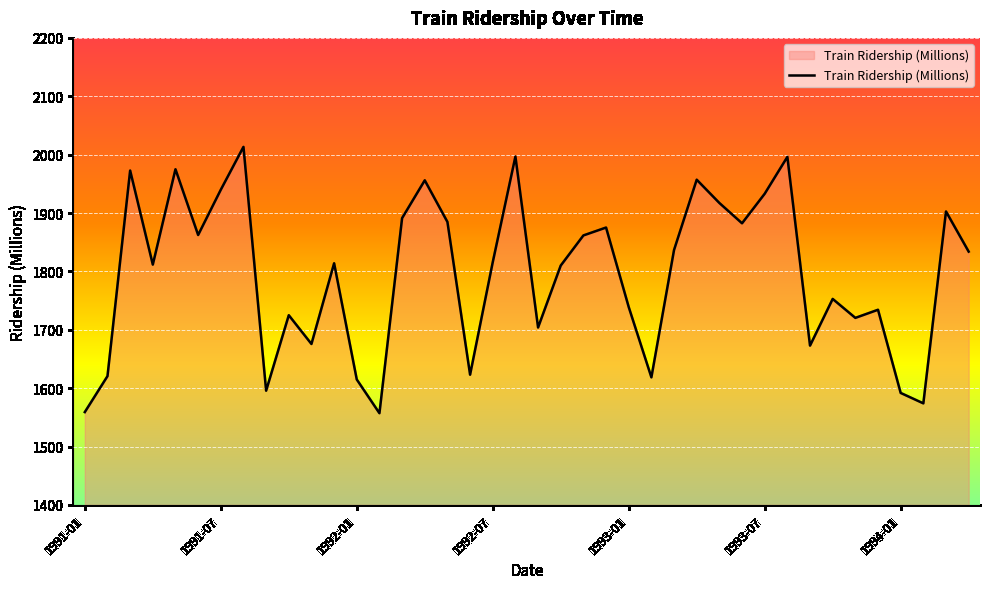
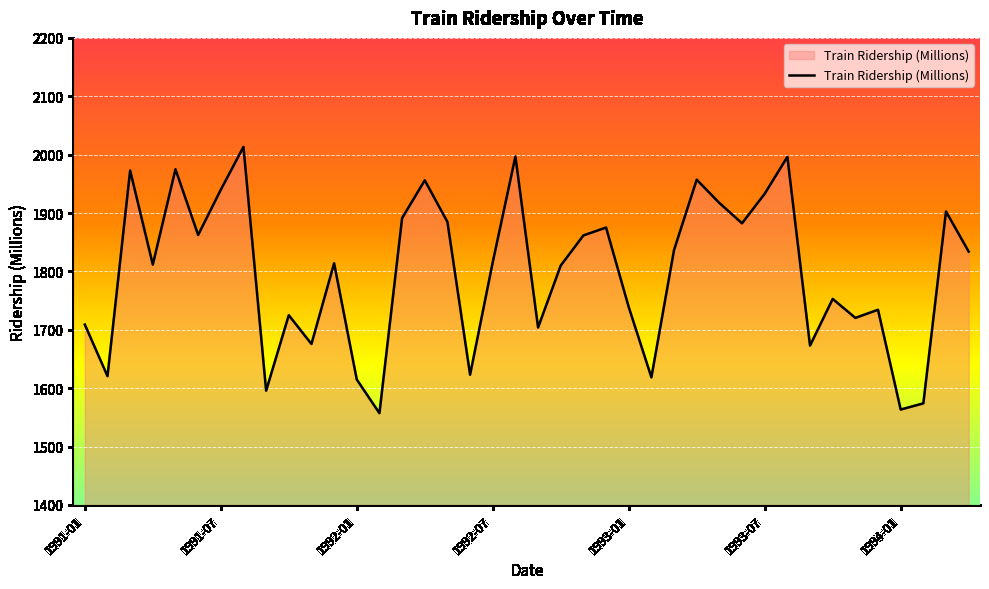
1991-01: 1560 -> 1710
1994-01: 1590 -> 1560
